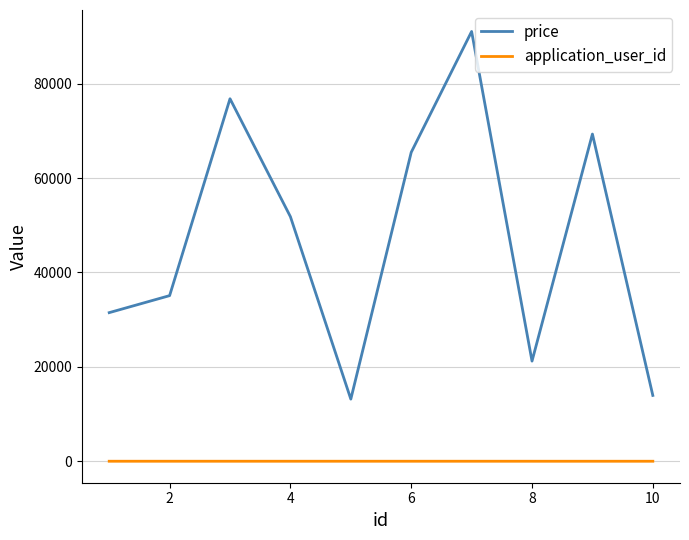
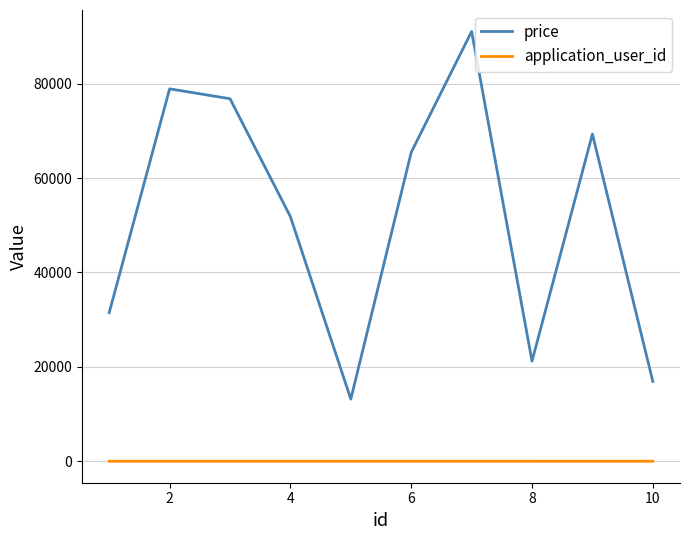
price, 2: 35000 -> 79000
price, 10: 14000 -> 17000
